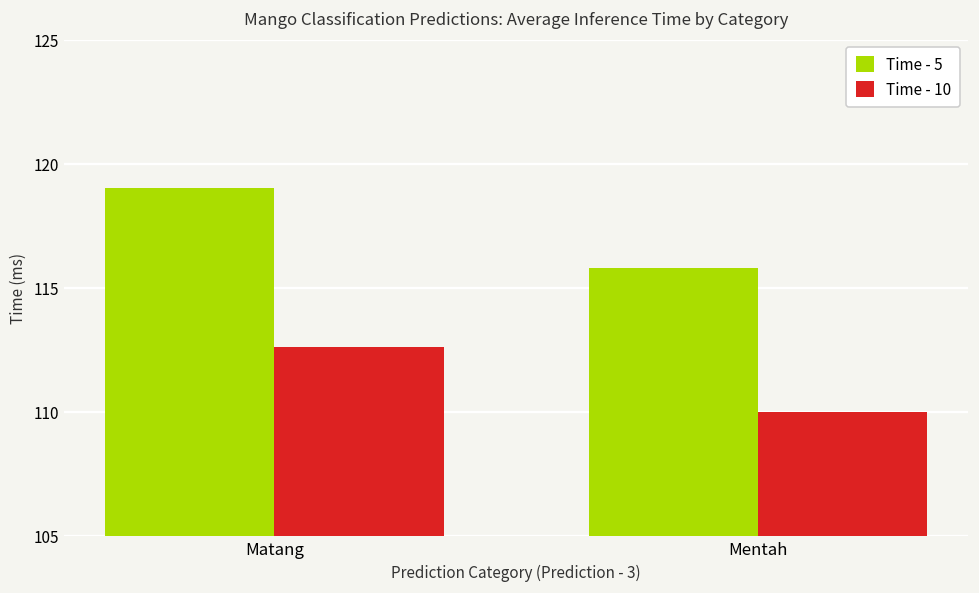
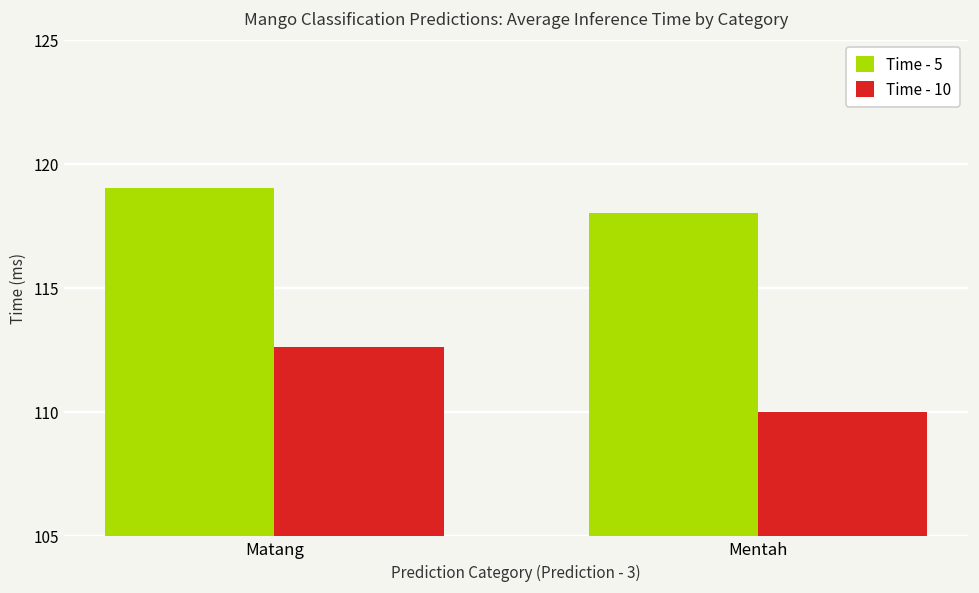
Time - 5, Mentah: 115.8 -> 118.0
